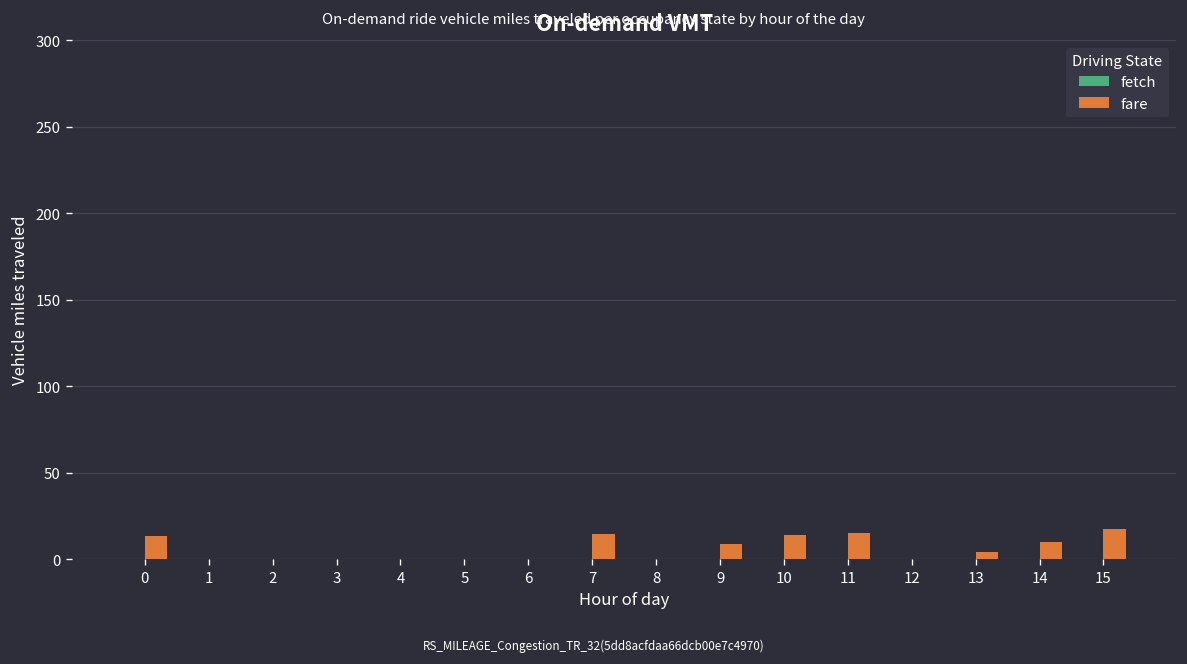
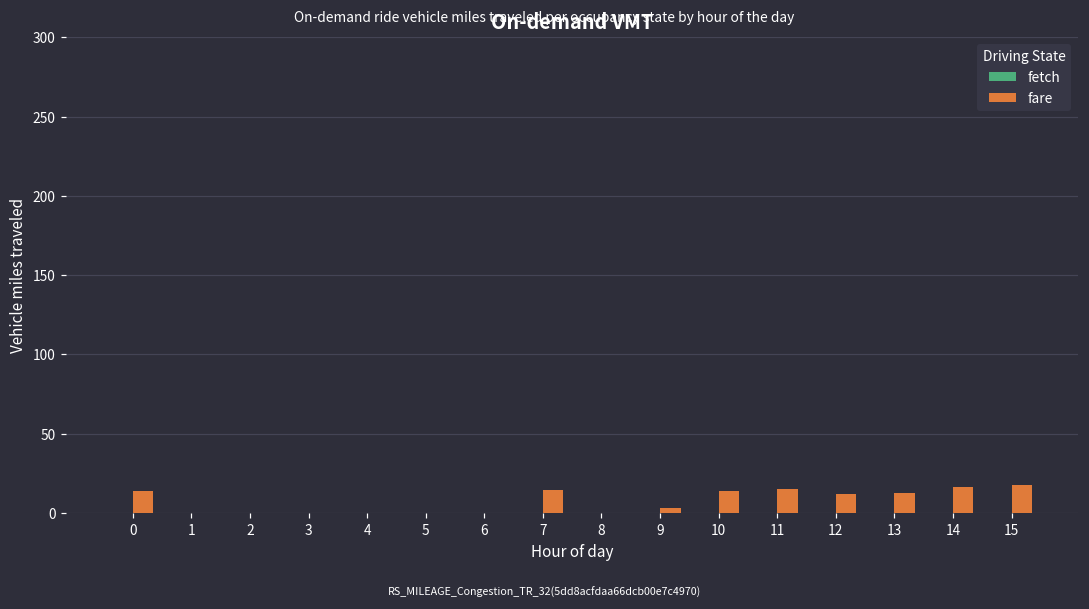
fare, 9: 9 -> 3
fare, 12: 0 -> 12
fare, 13: 4 -> 13
fare, 14: 10 -> 16
